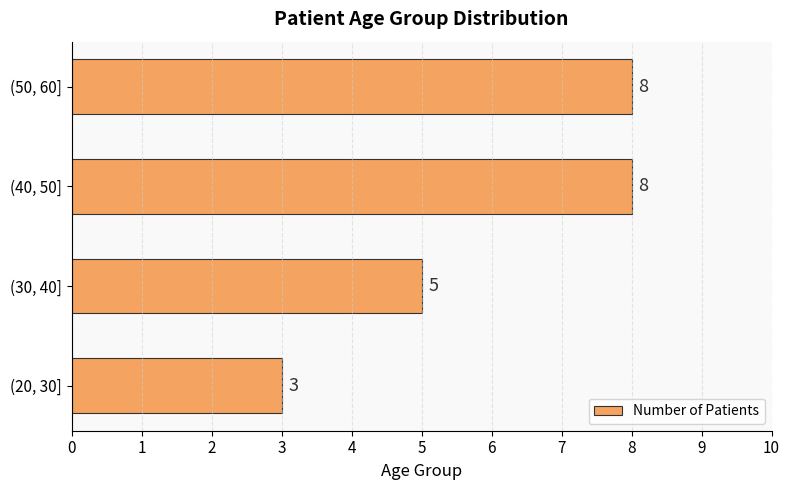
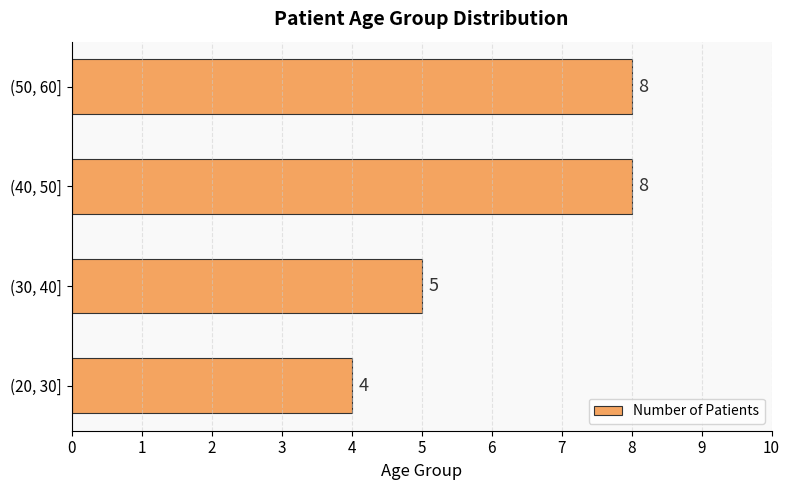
(20, 30]: 3 -> 4
